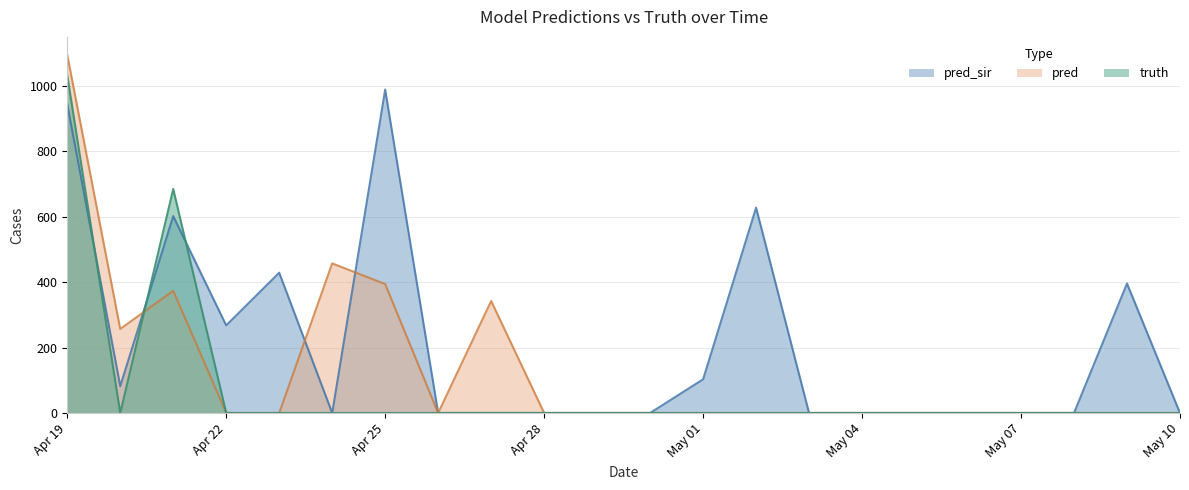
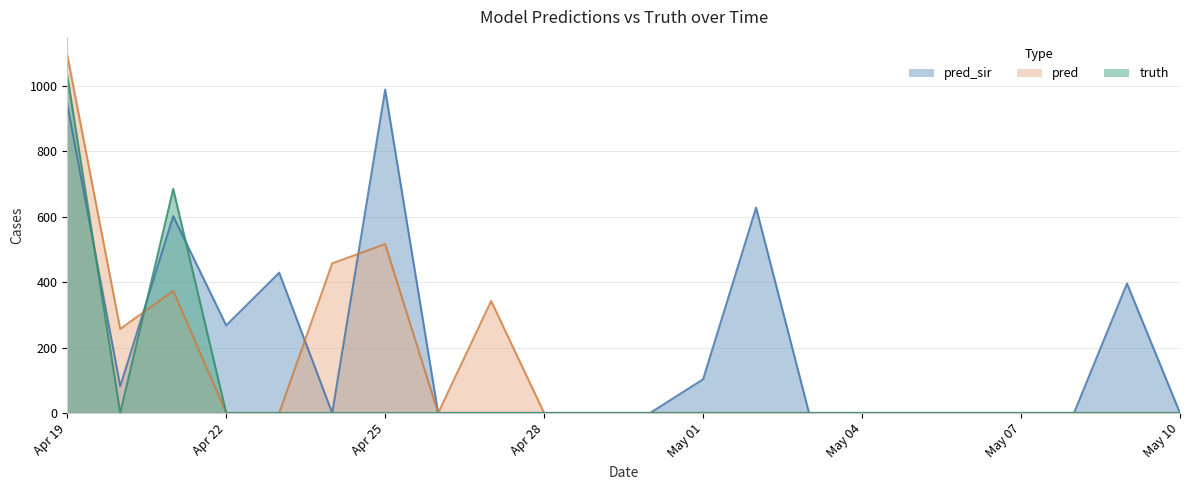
pred, Apr 25: 390 -> 520
